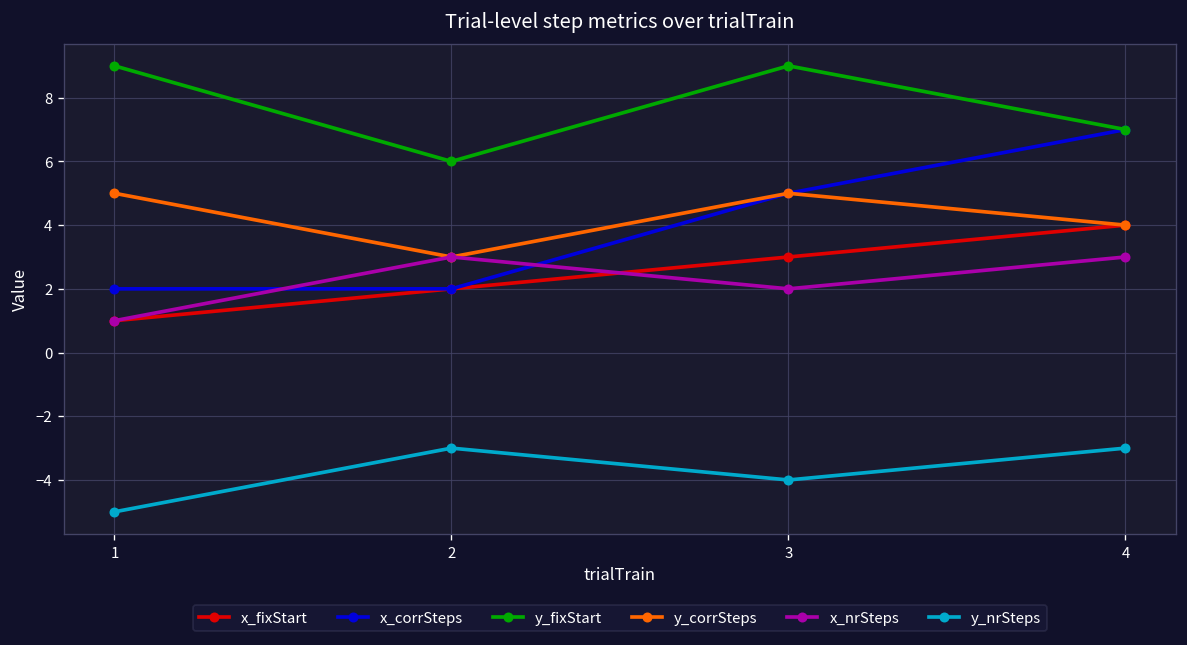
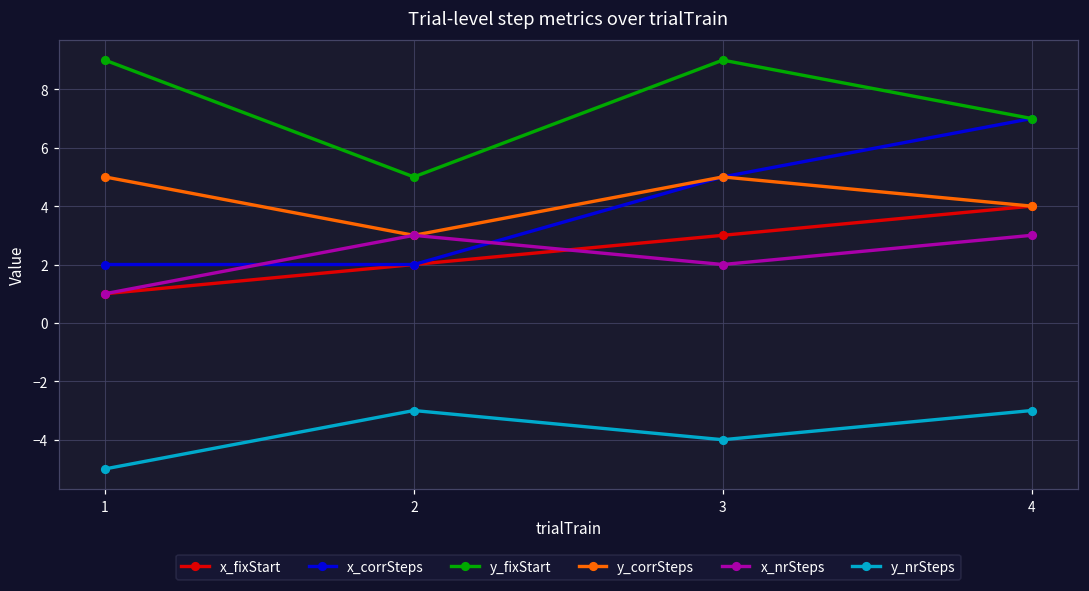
y_fixStart, 2: 6 -> 5
